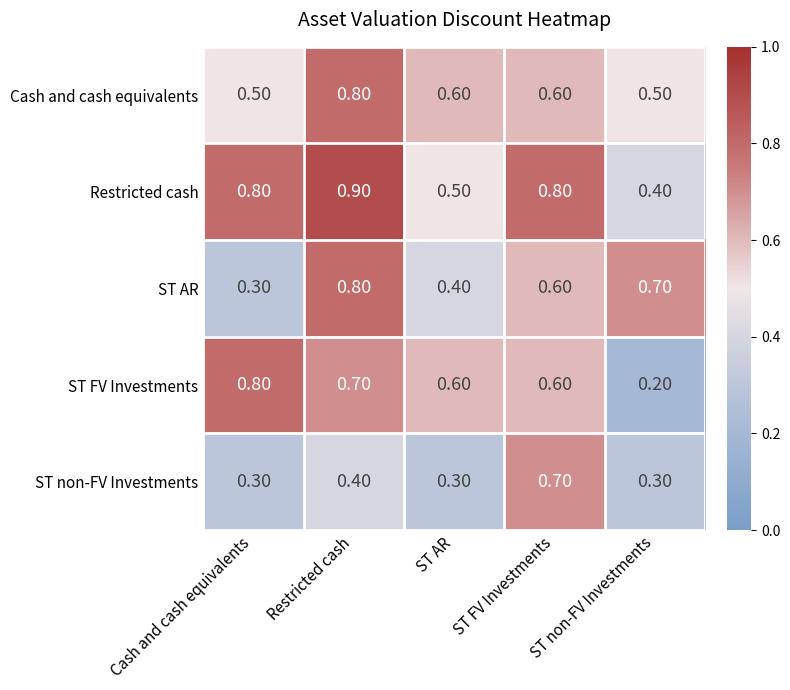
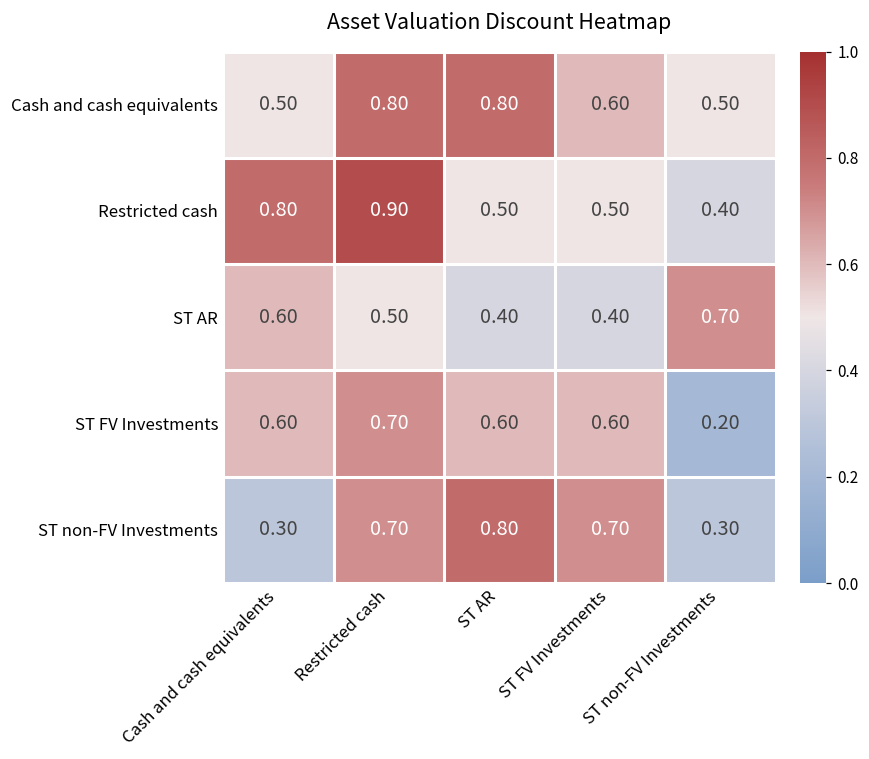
Cash and cash equivalents, ST AR: 0.60 -> 0.80
Restricted cash, ST FV Investments: 0.80 -> 0.50
ST AR, Cash and cash equivalents: 0.30 -> 0.60
ST AR, Restricted cash: 0.80 -> 0.50
ST AR, ST FV Investments: 0.60 -> 0.40
ST FV Investments, Cash and cash equivalents: 0.80 -> 0.60
ST non-FV Investments, Restricted cash: 0.40 -> 0.70
ST non-FV Investments, ST AR: 0.30 -> 0.80
